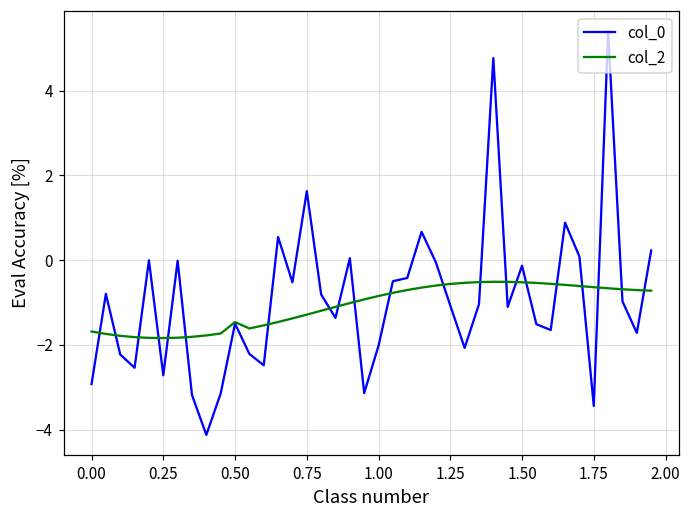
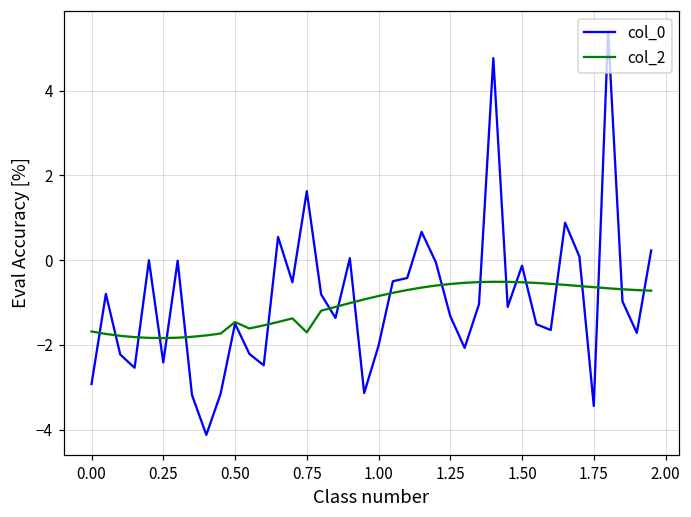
col_0, 0.25: -2.7 -> -2.4
col_2, 0.75: -1.3 -> -1.7
col_0, 1.25: -1.1 -> -1.3
